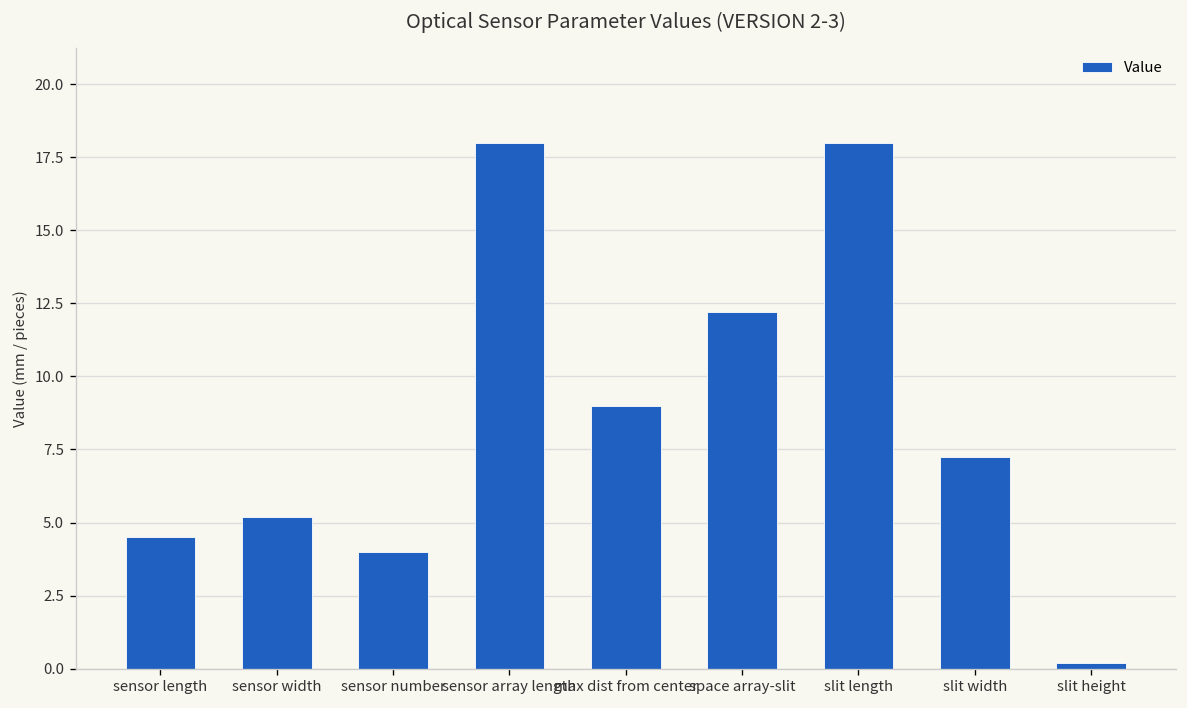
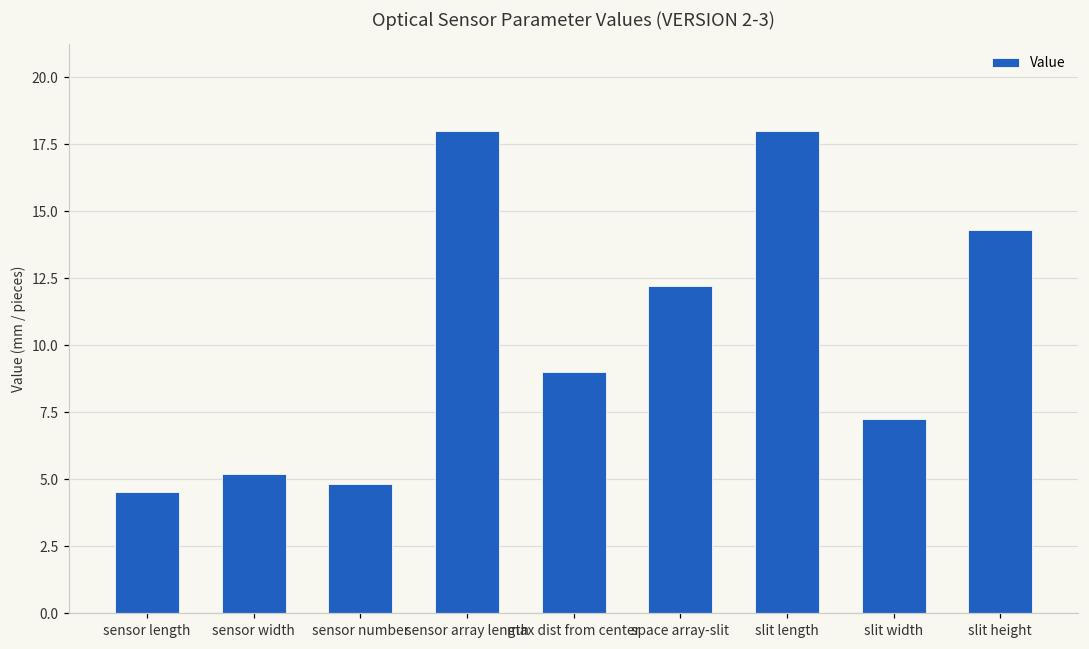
sensor number: 4.0 -> 4.8
slit height: 0.2 -> 14.3
